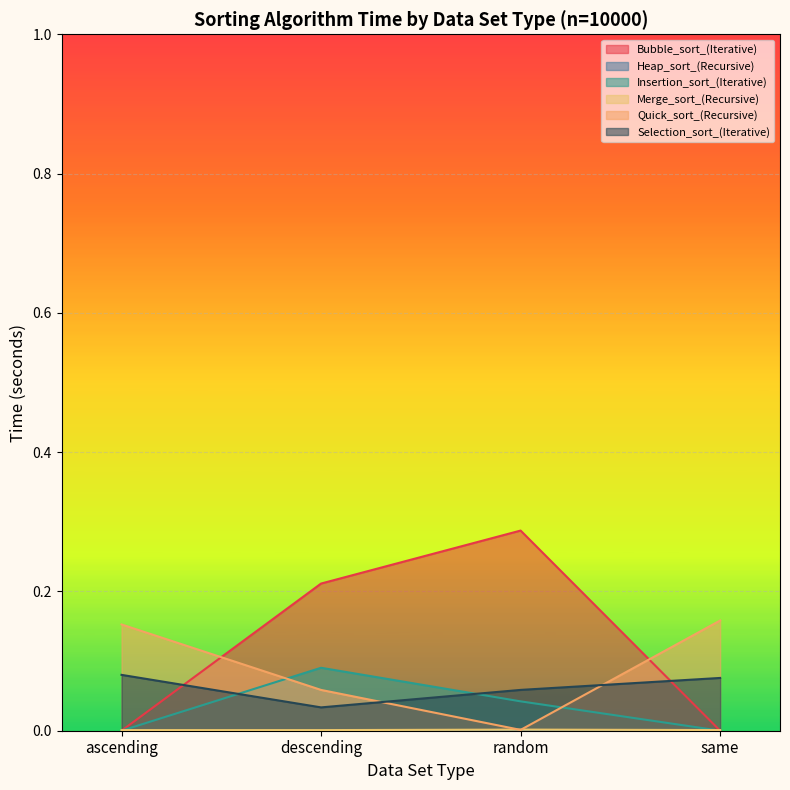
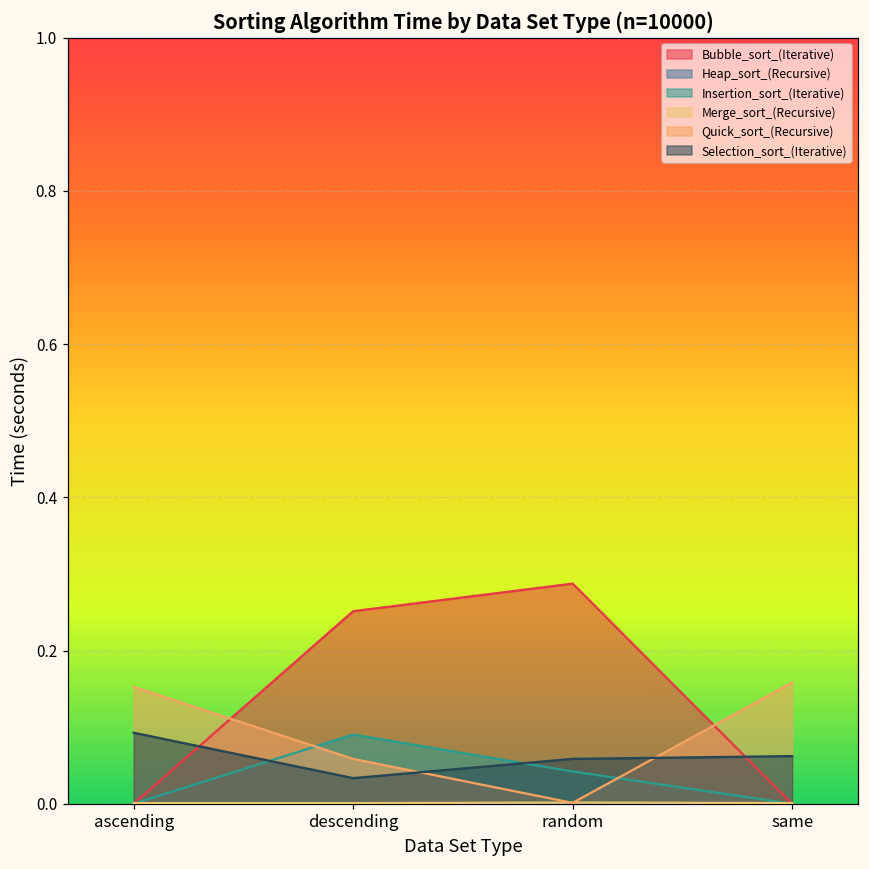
Selection_sort_(Iterative), ascending: 0.08 -> 0.09
Bubble_sort_(Iterative), descending: 0.21 -> 0.25
Selection_sort_(Iterative), same: 0.08 -> 0.06
